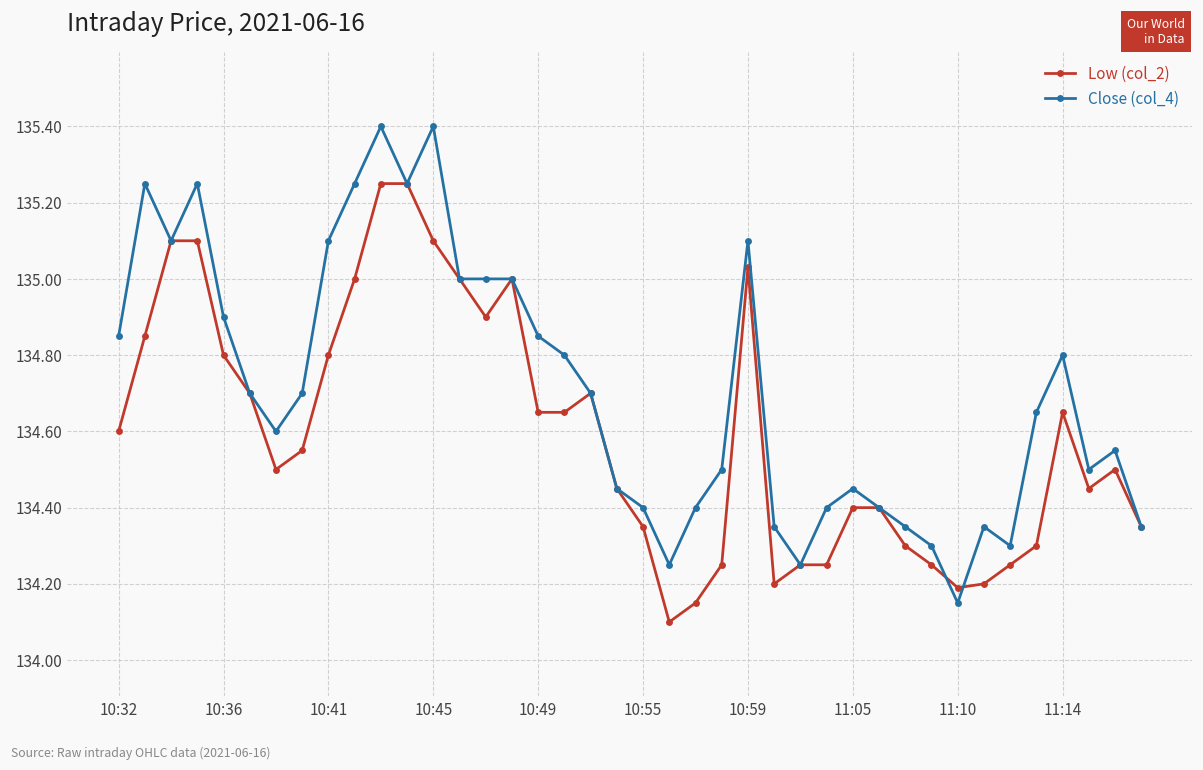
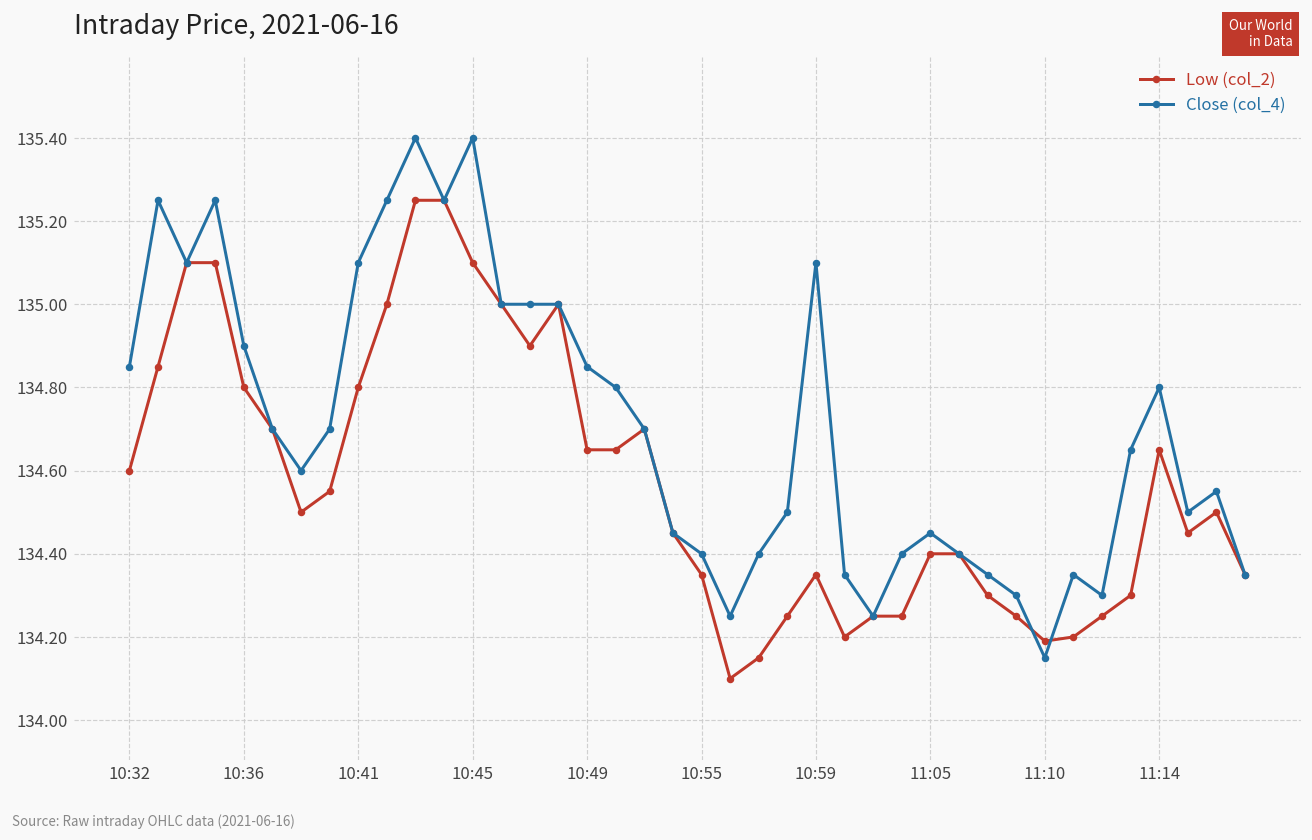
Low (col_2), 10:59: 135.03 -> 134.35
